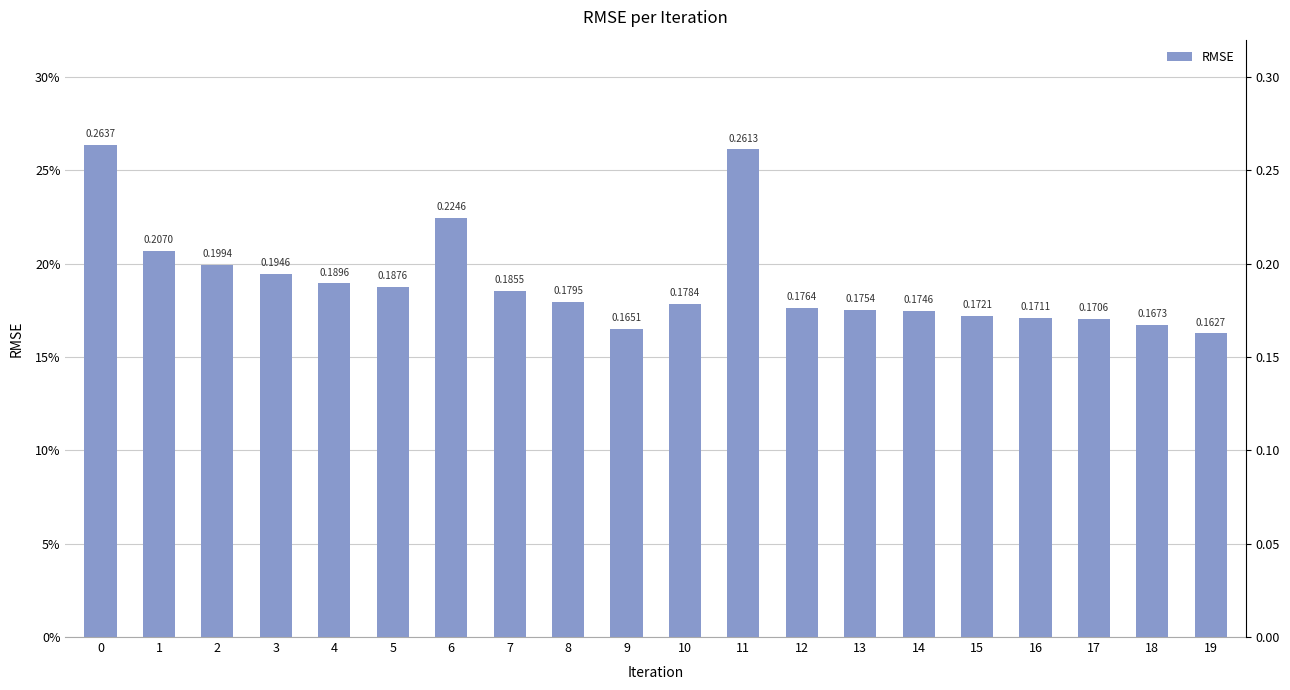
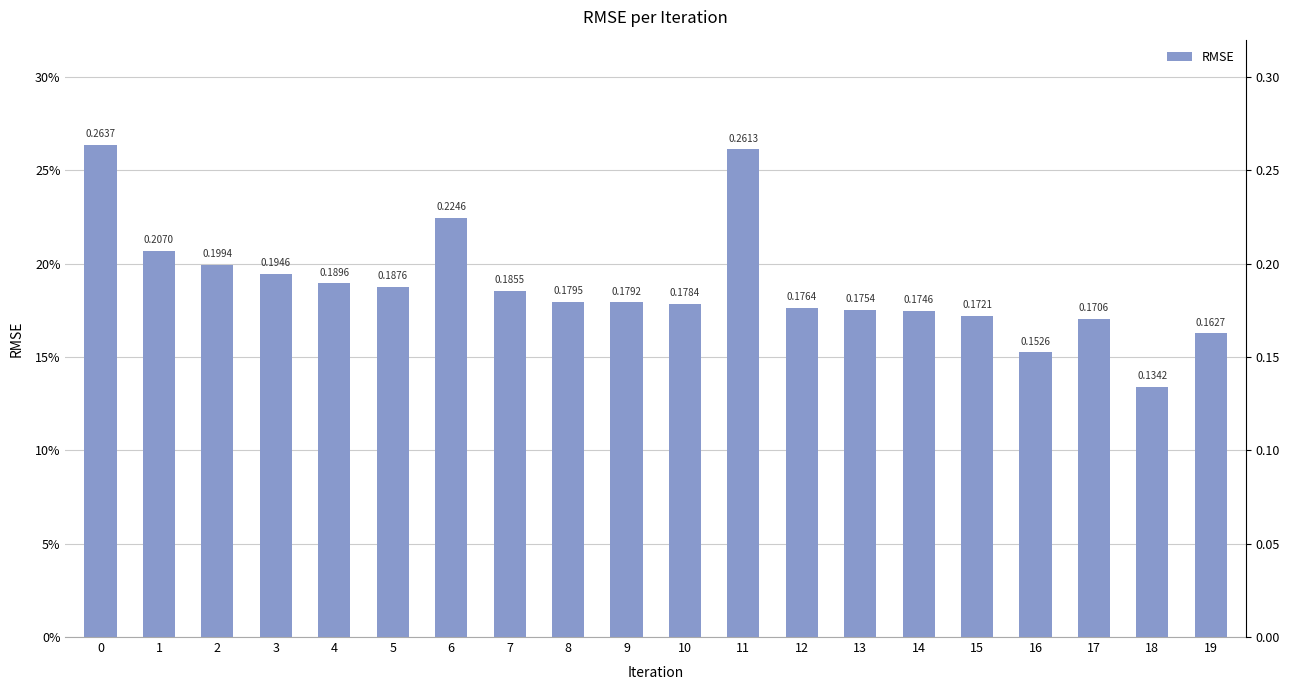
9: 0.1651 -> 0.1792
16: 0.1711 -> 0.1526
18: 0.1673 -> 0.1342
